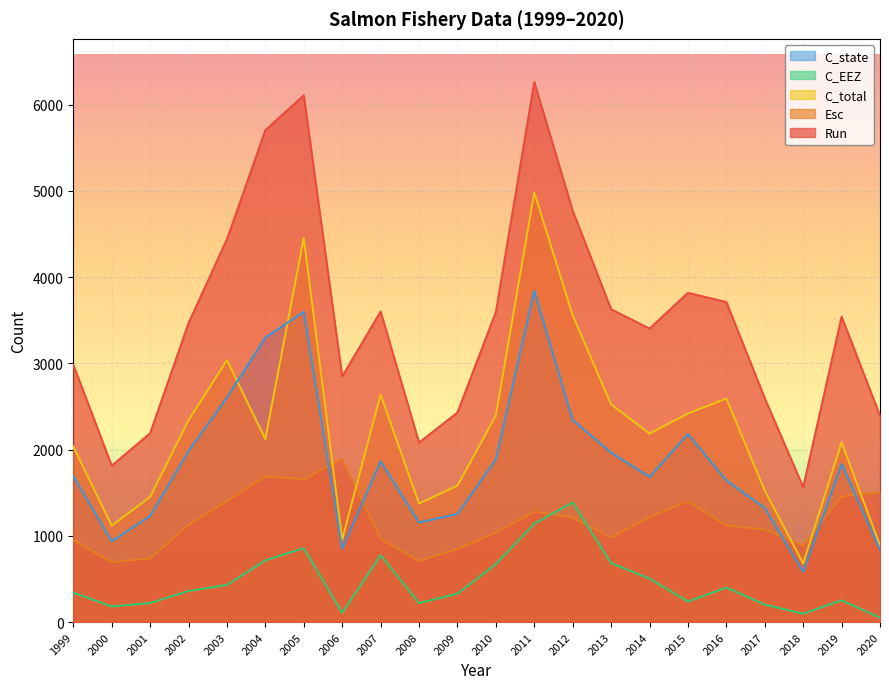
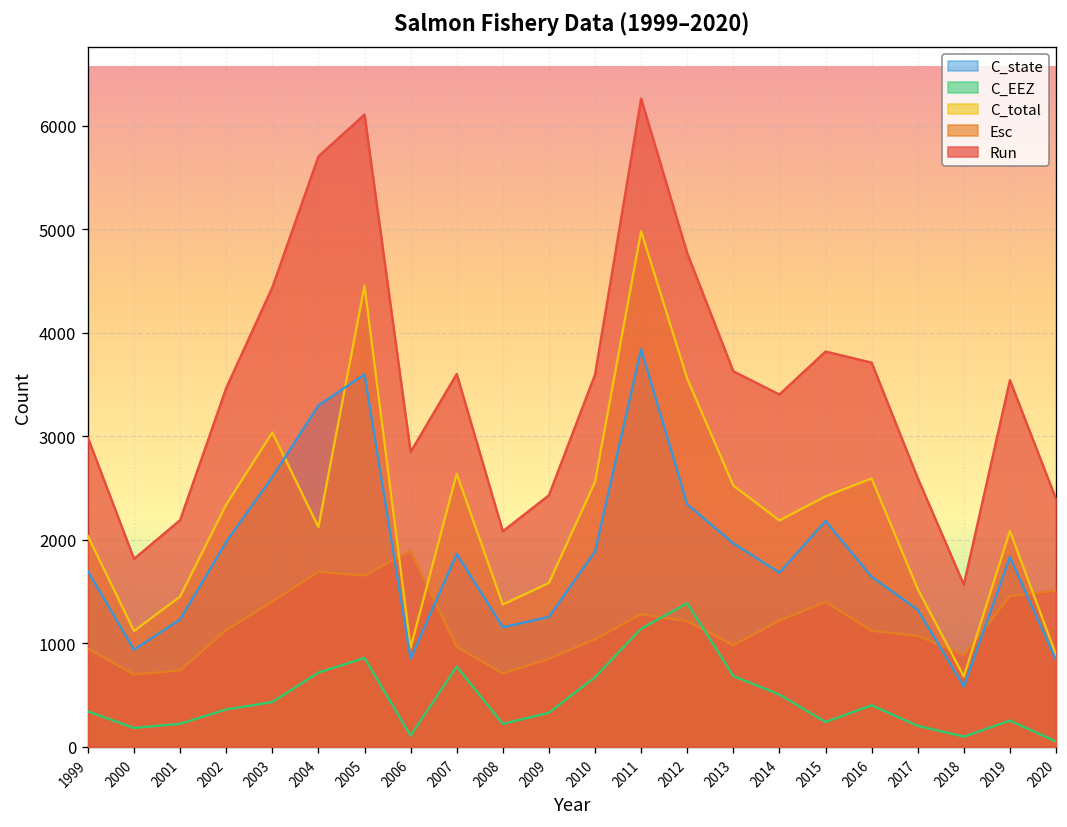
C_total, 2010: 2400 -> 2600
